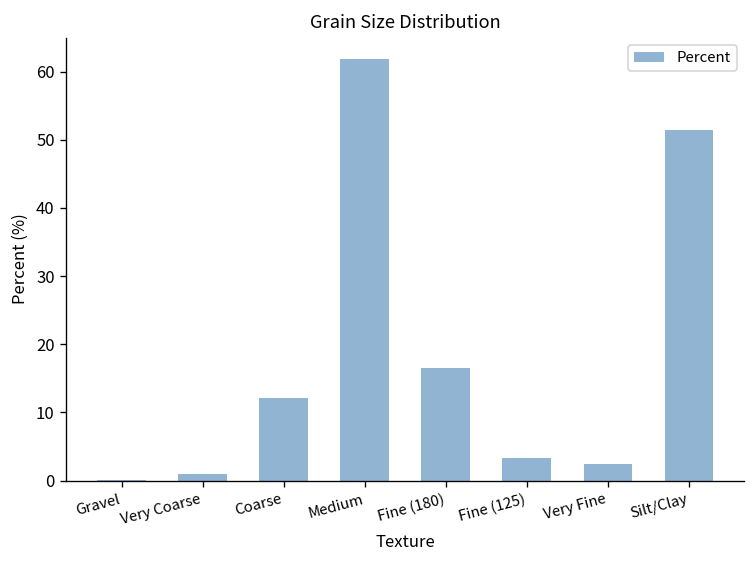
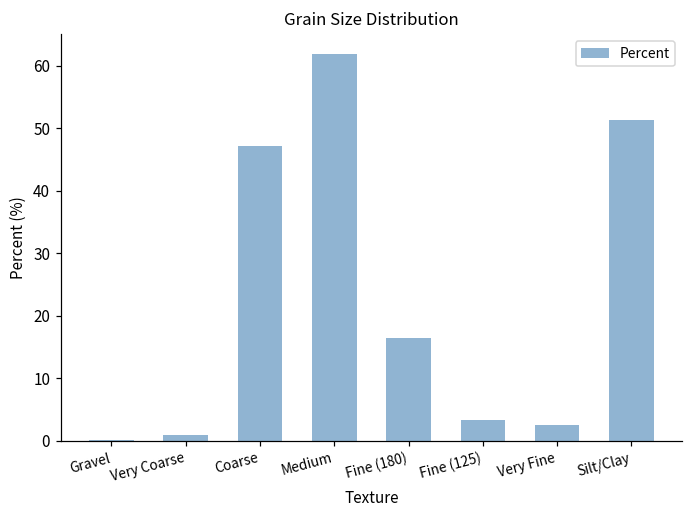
Coarse: 12 -> 47
